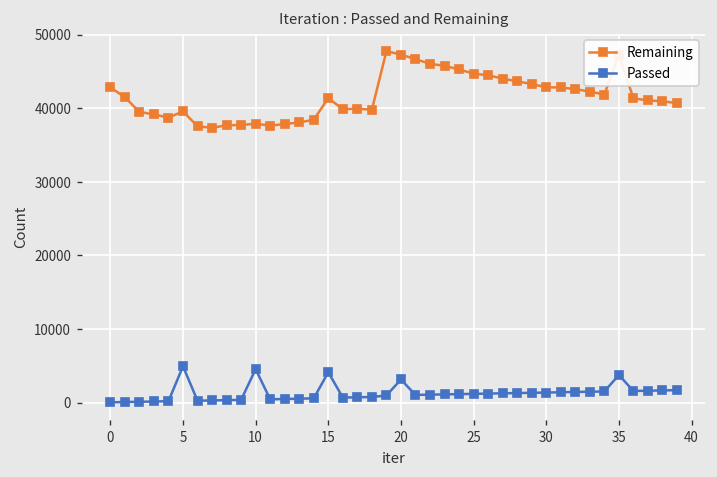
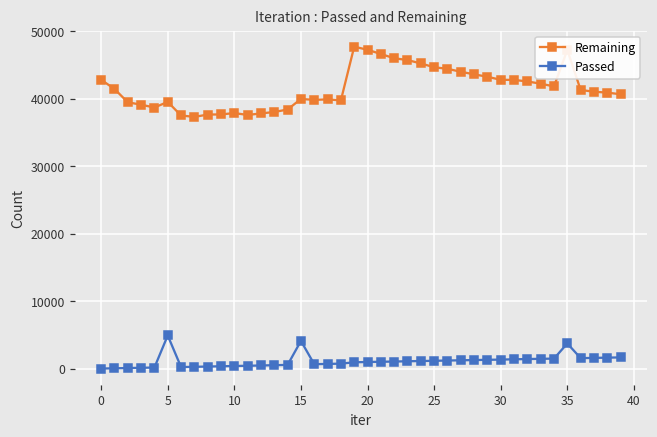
Passed, 10: 5000 -> 0
Remaining, 15: 41000 -> 40000
Passed, 20: 3000 -> 1000
